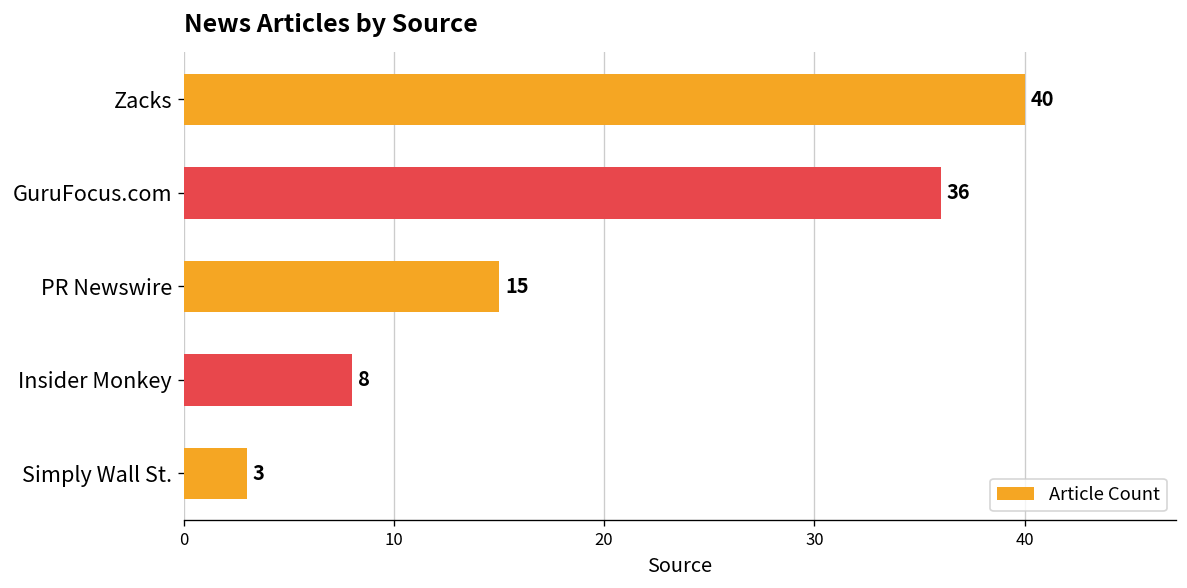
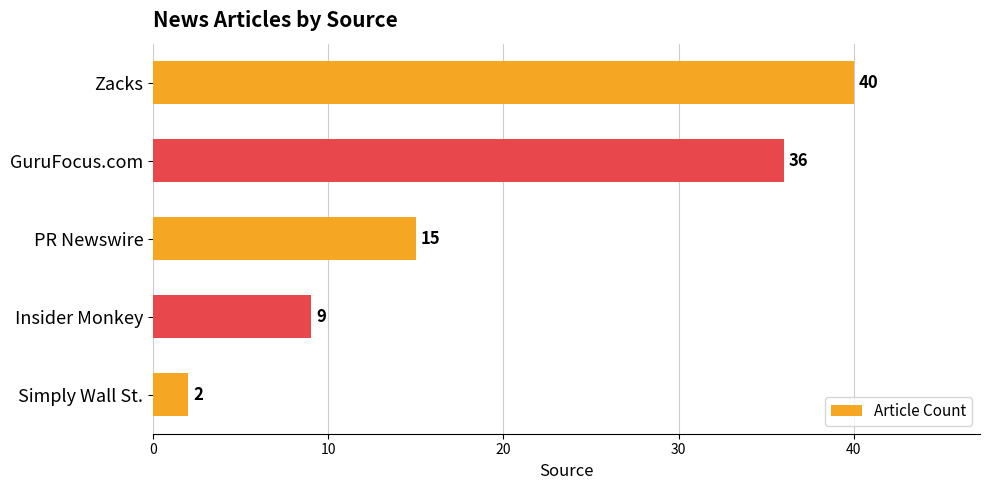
Insider Monkey: 8 -> 9
Simply Wall St.: 3 -> 2
